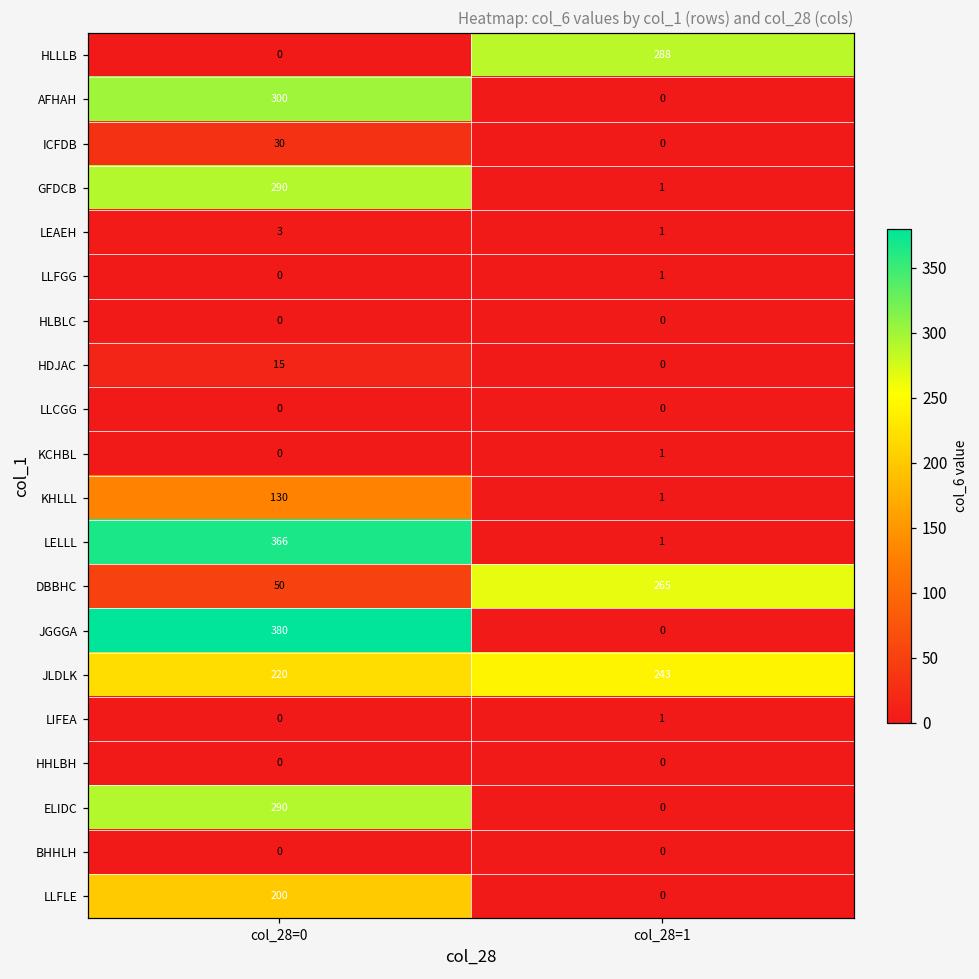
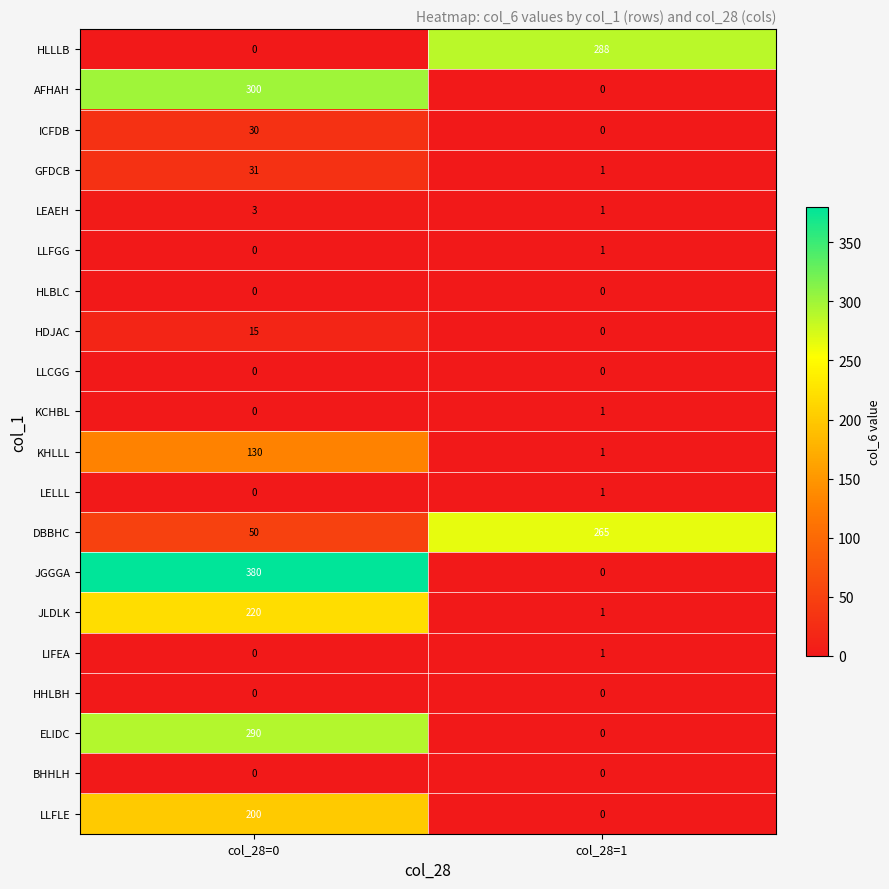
GFDCB, col_28=0: 290 -> 31
LELLL, col_28=0: 366 -> 0
JLDLK, col_28=1: 243 -> 1
